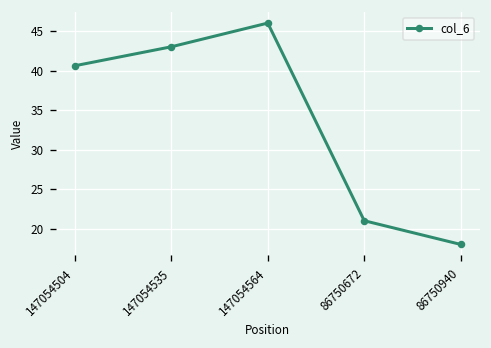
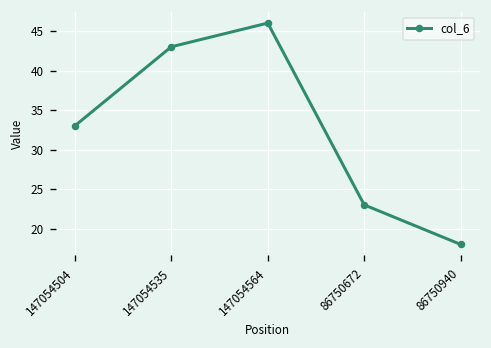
147054504: 41 -> 33
86750672: 21 -> 23
